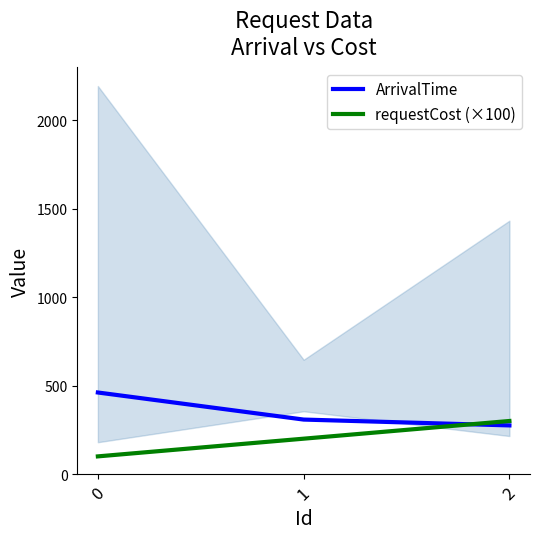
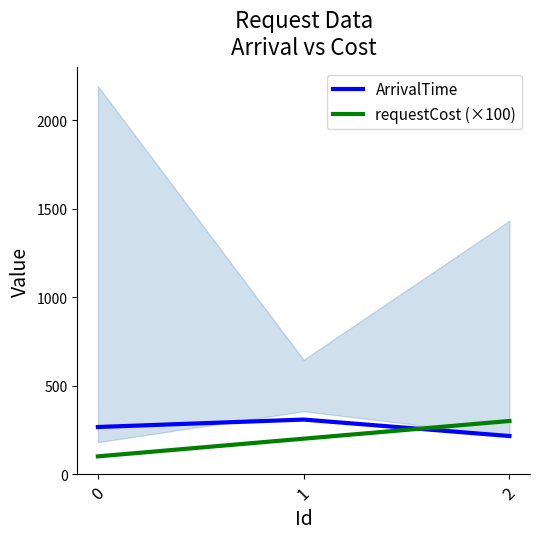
ArrivalTime, 0: 460 -> 270
ArrivalTime, 2: 280 -> 220
